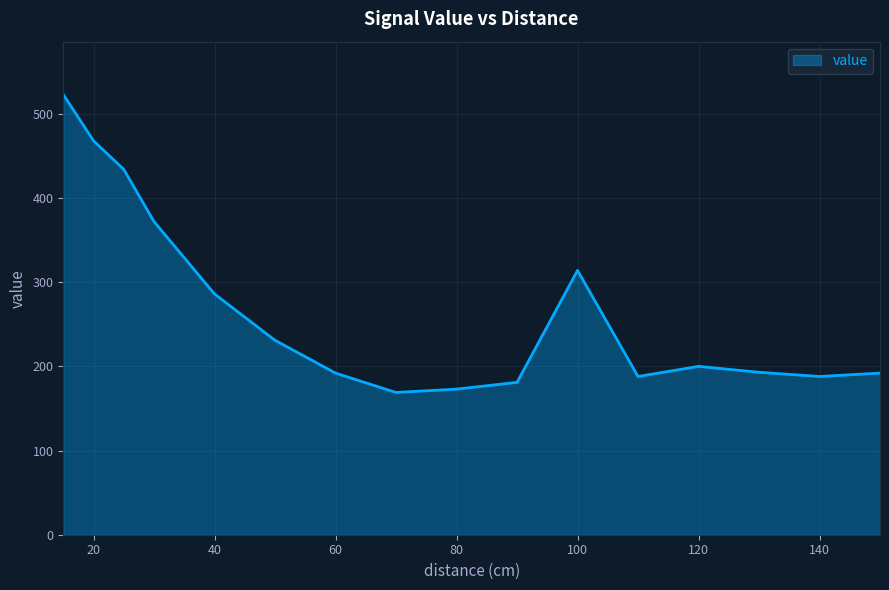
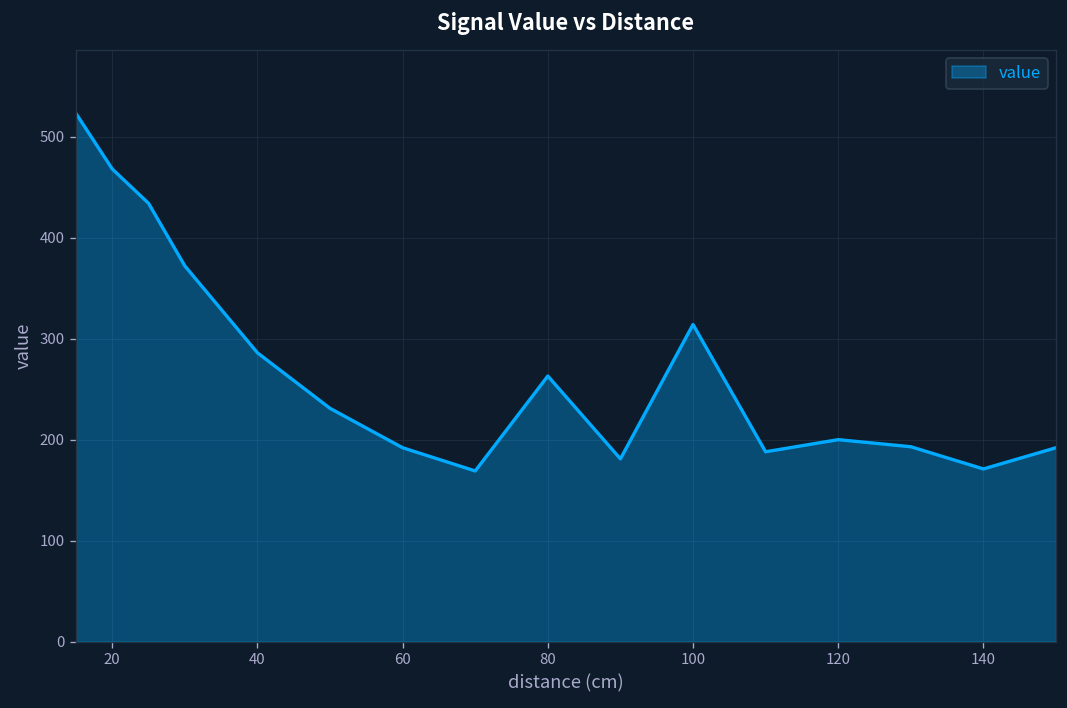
80: 170 -> 260
140: 190 -> 170
